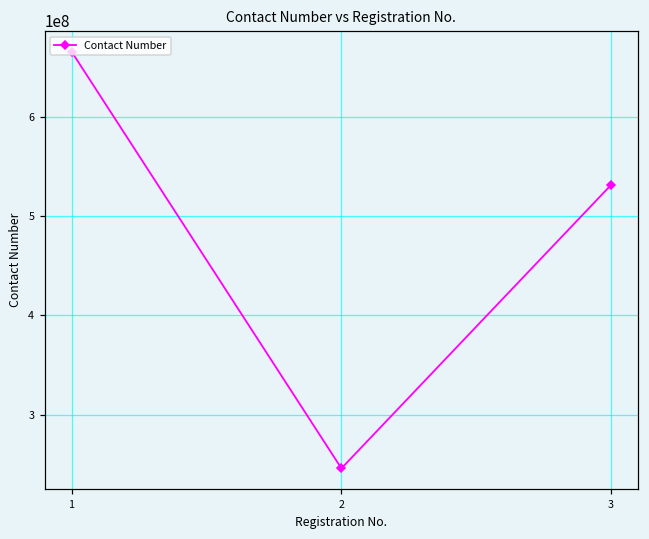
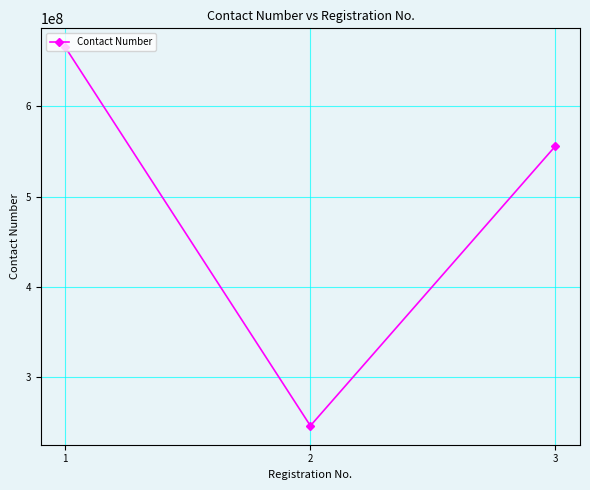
3: 530000000 -> 560000000
